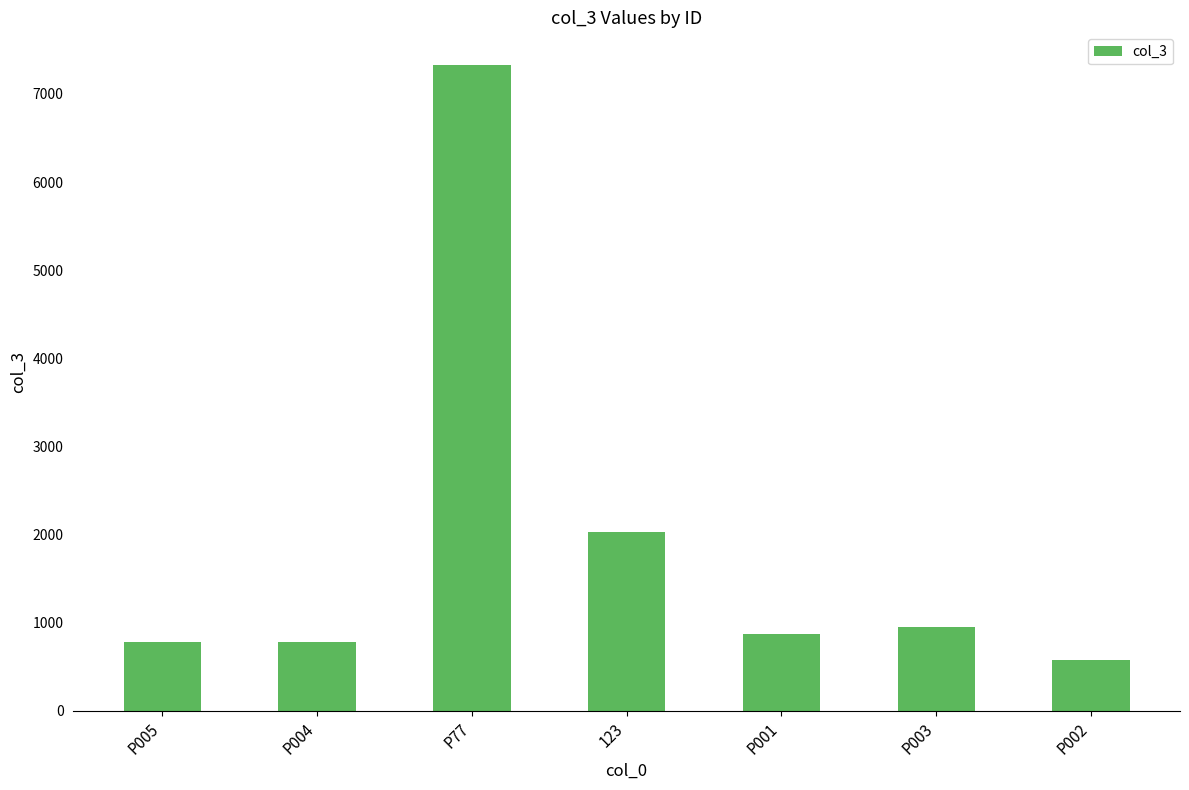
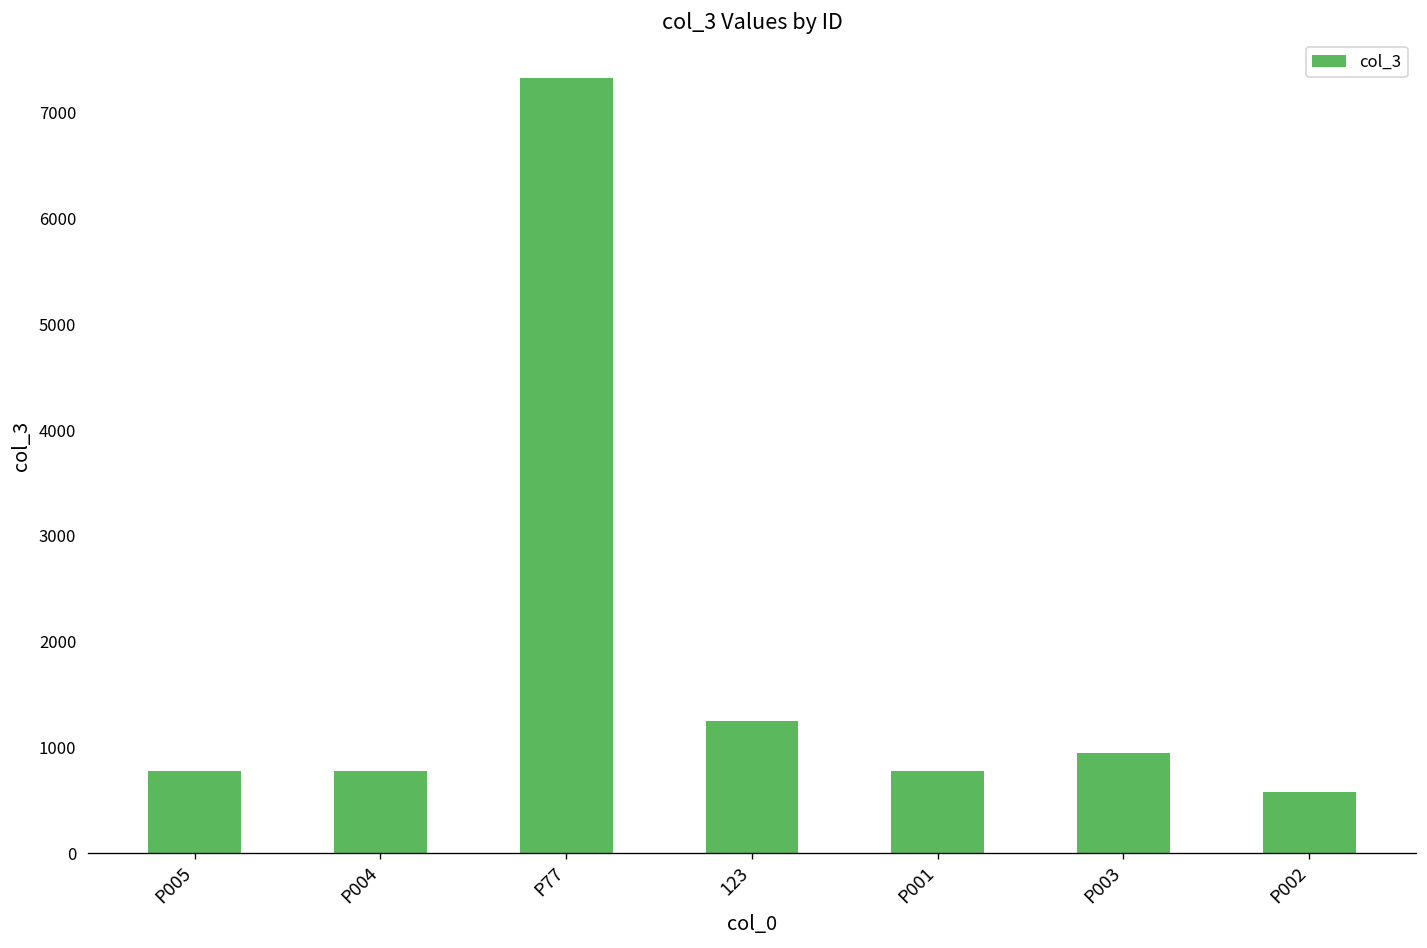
123: 2000 -> 1200
P001: 900 -> 800
